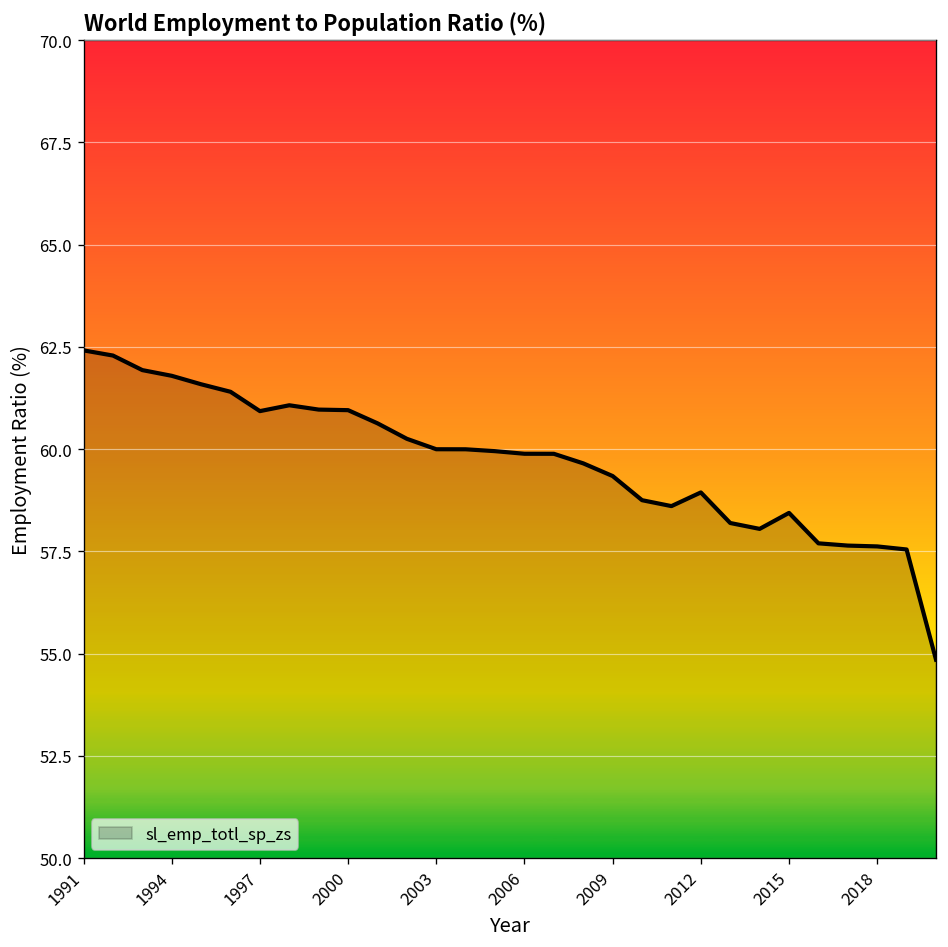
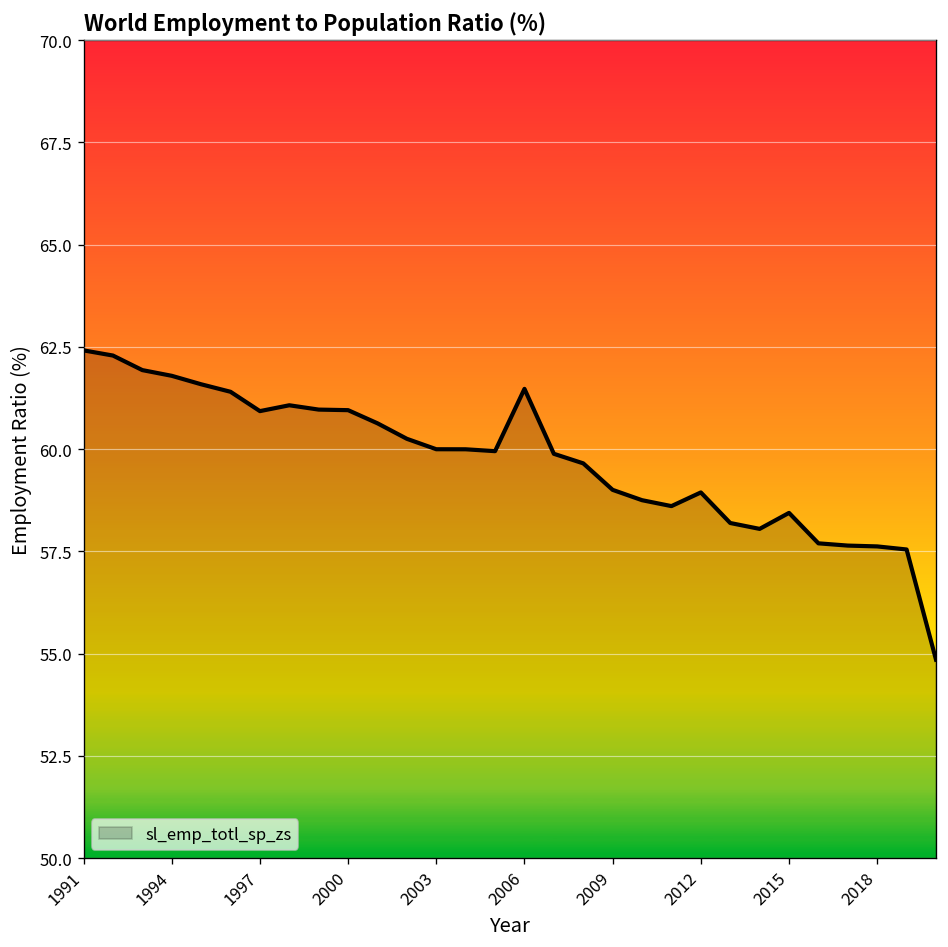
2006: 59.9 -> 61.5
2009: 59.3 -> 59.0
